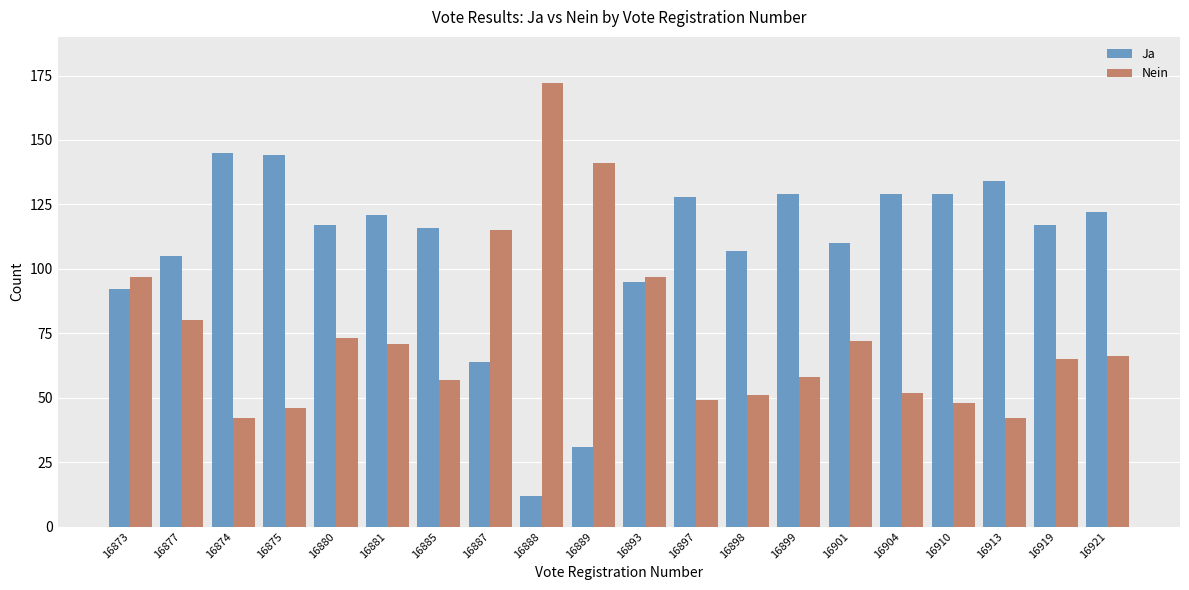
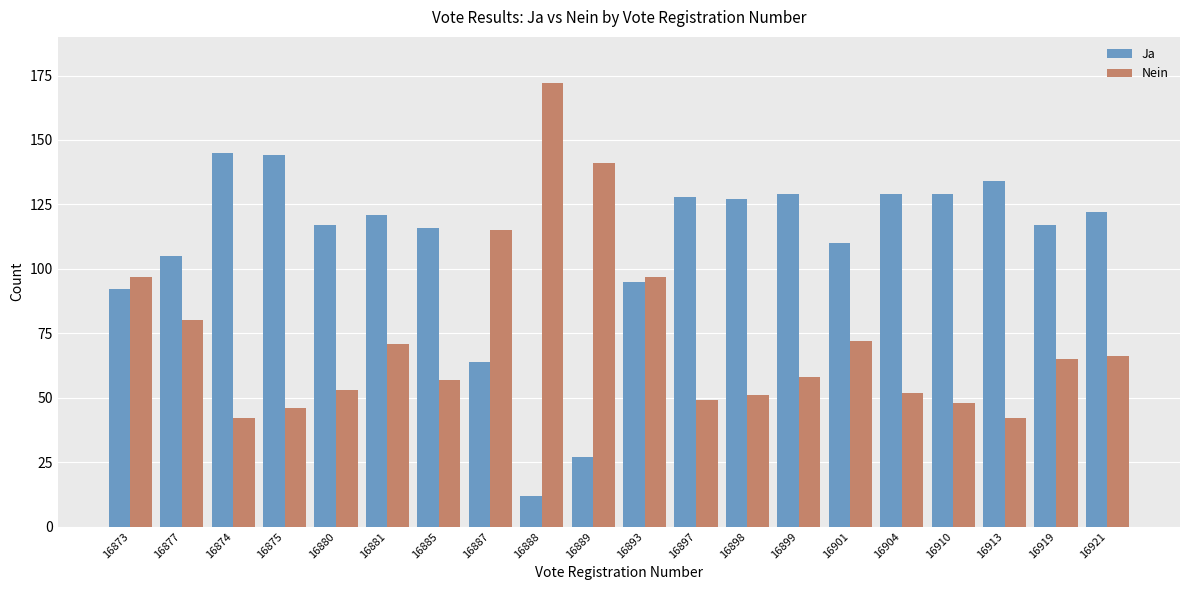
Nein, 16880: 73 -> 53
Ja, 16889: 31 -> 27
Ja, 16898: 107 -> 127
